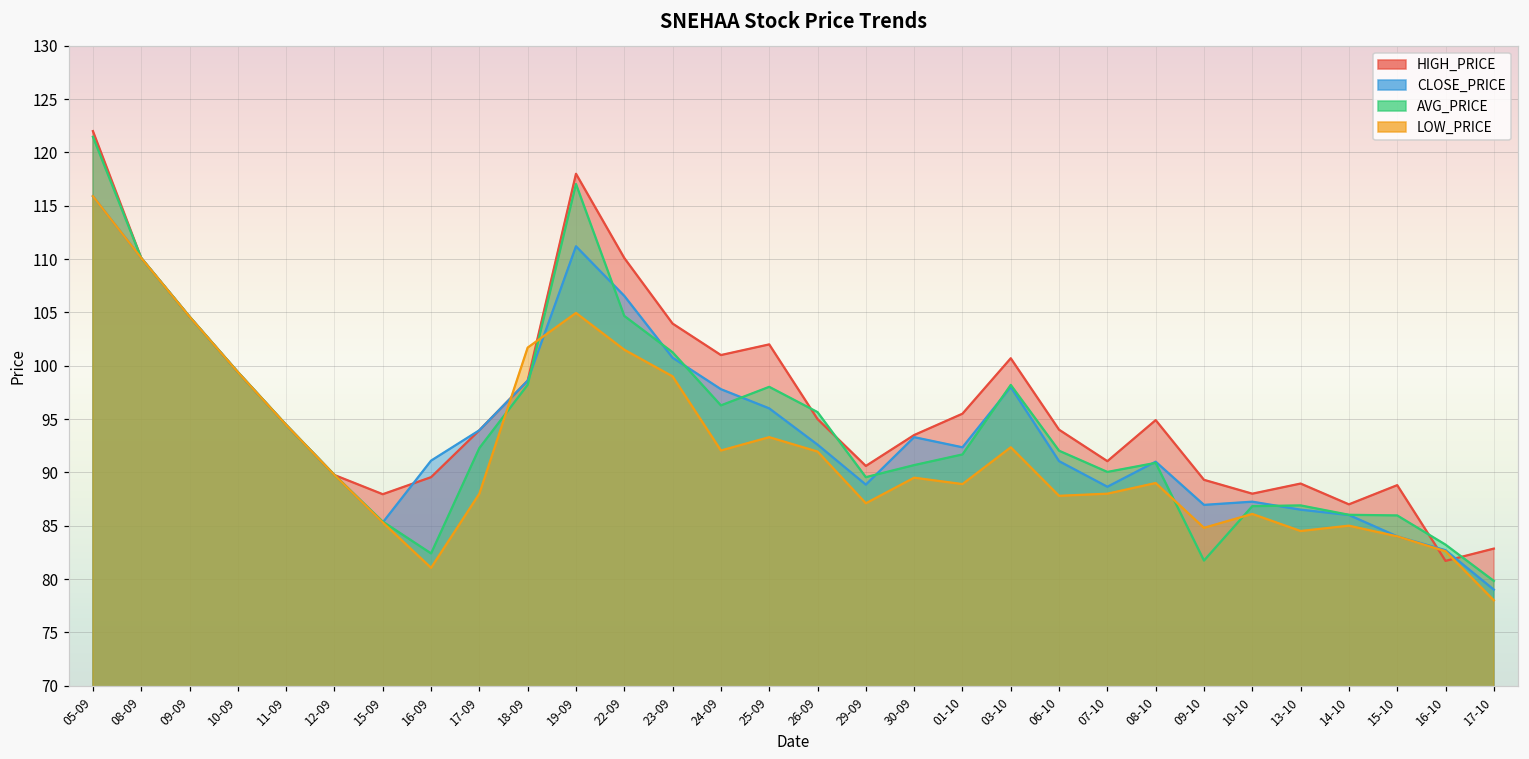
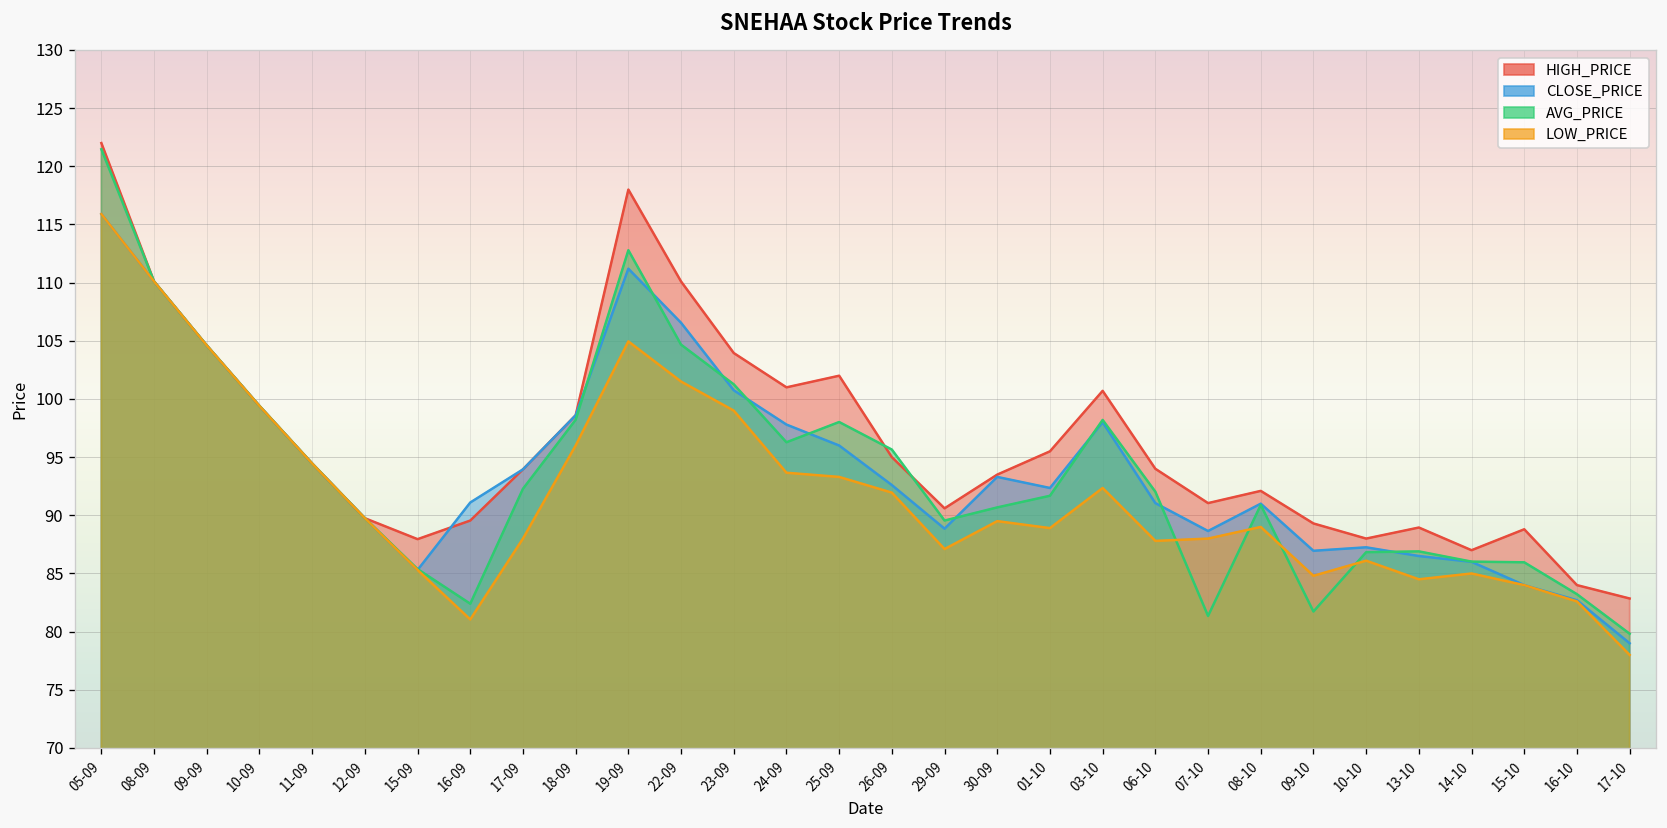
LOW_PRICE, 18-09: 102 -> 96
AVG_PRICE, 19-09: 117 -> 113
LOW_PRICE, 24-09: 92 -> 94
AVG_PRICE, 07-10: 90 -> 81
HIGH_PRICE, 08-10: 95 -> 92
HIGH_PRICE, 16-10: 82 -> 84
